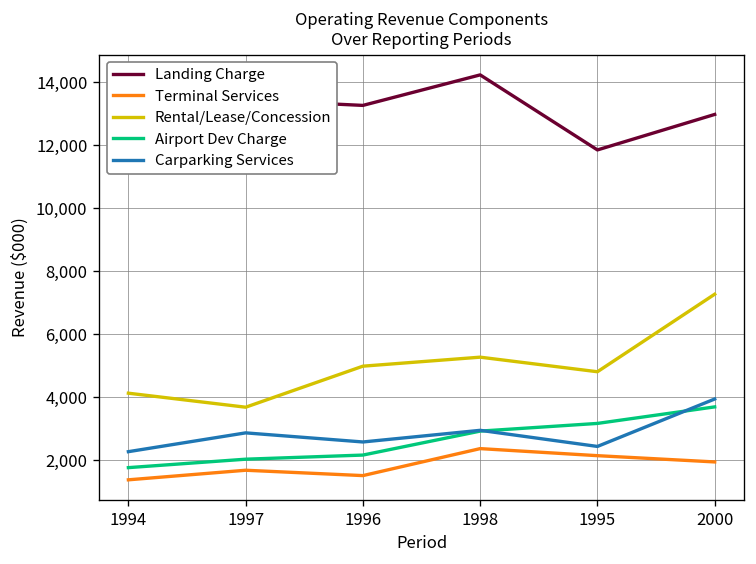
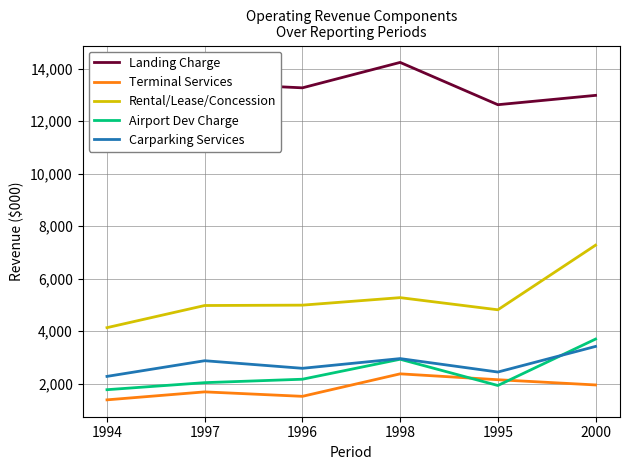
Rental/Lease/Concession, 1997: 3,700 -> 5,000
Landing Charge, 1995: 11,900 -> 12,600
Airport Dev Charge, 1995: 3,200 -> 1,900
Carparking Services, 2000: 3,900 -> 3,400
